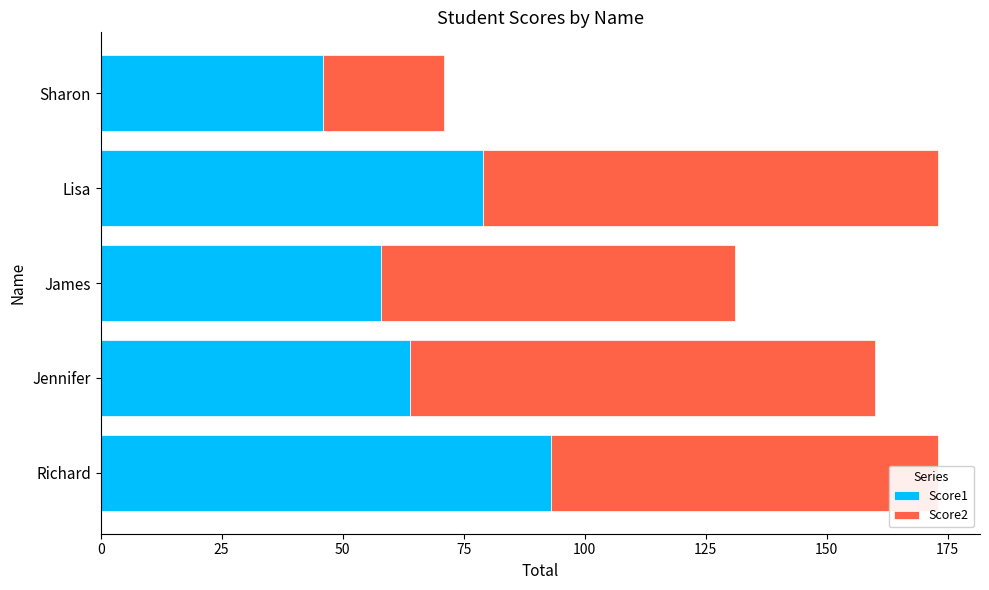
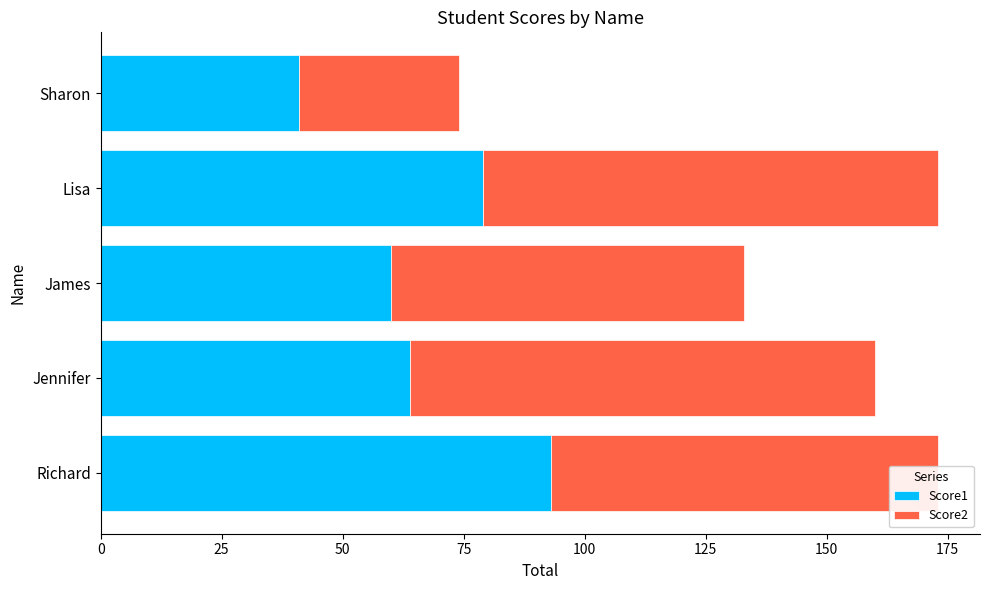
Score1, Sharon: 46 -> 41
Score2, Sharon: 25 -> 33
Score1, James: 58 -> 60
